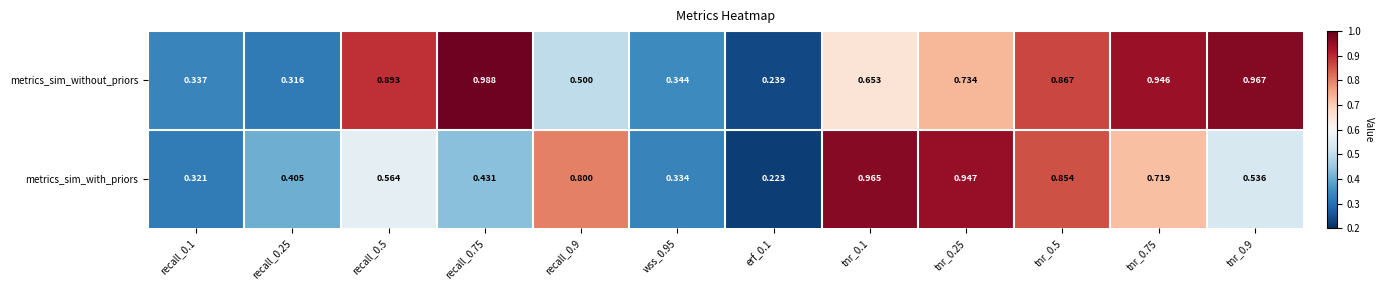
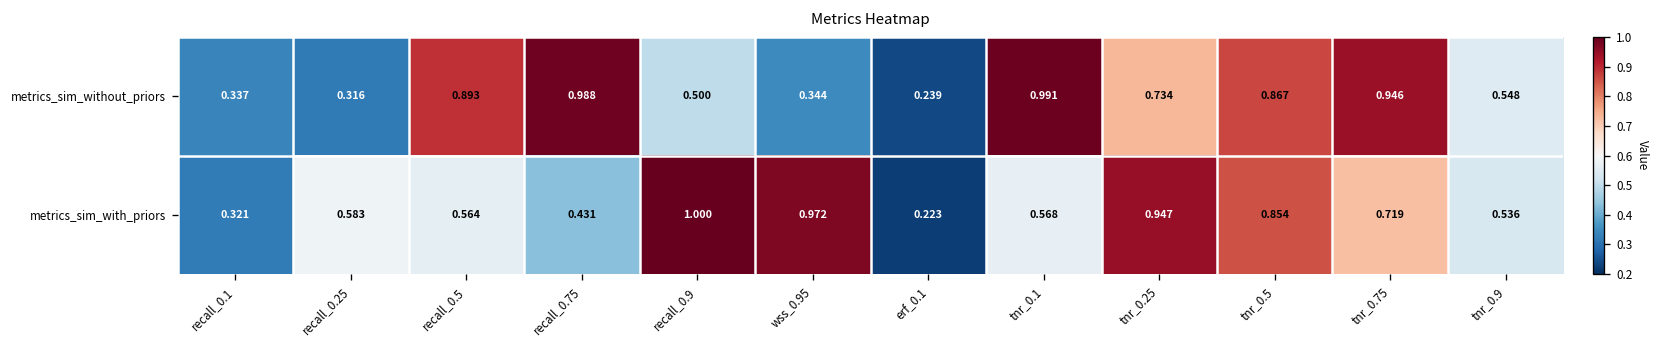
metrics_sim_without_priors, tnr_0.1: 0.653 -> 0.991
metrics_sim_without_priors, tnr_0.9: 0.967 -> 0.548
metrics_sim_with_priors, recall_0.25: 0.405 -> 0.583
metrics_sim_with_priors, recall_0.9: 0.800 -> 1.000
metrics_sim_with_priors, wss_0.95: 0.334 -> 0.972
metrics_sim_with_priors, tnr_0.1: 0.965 -> 0.568
